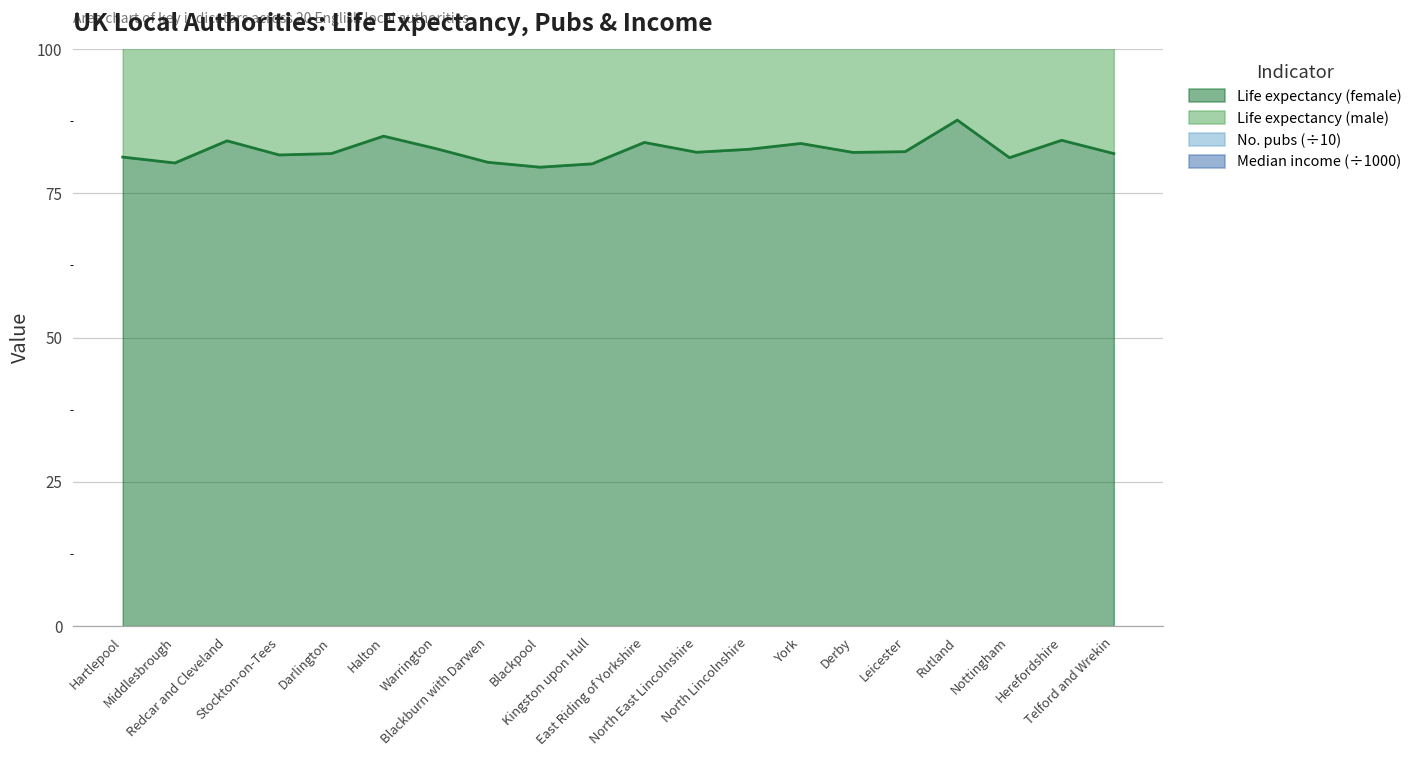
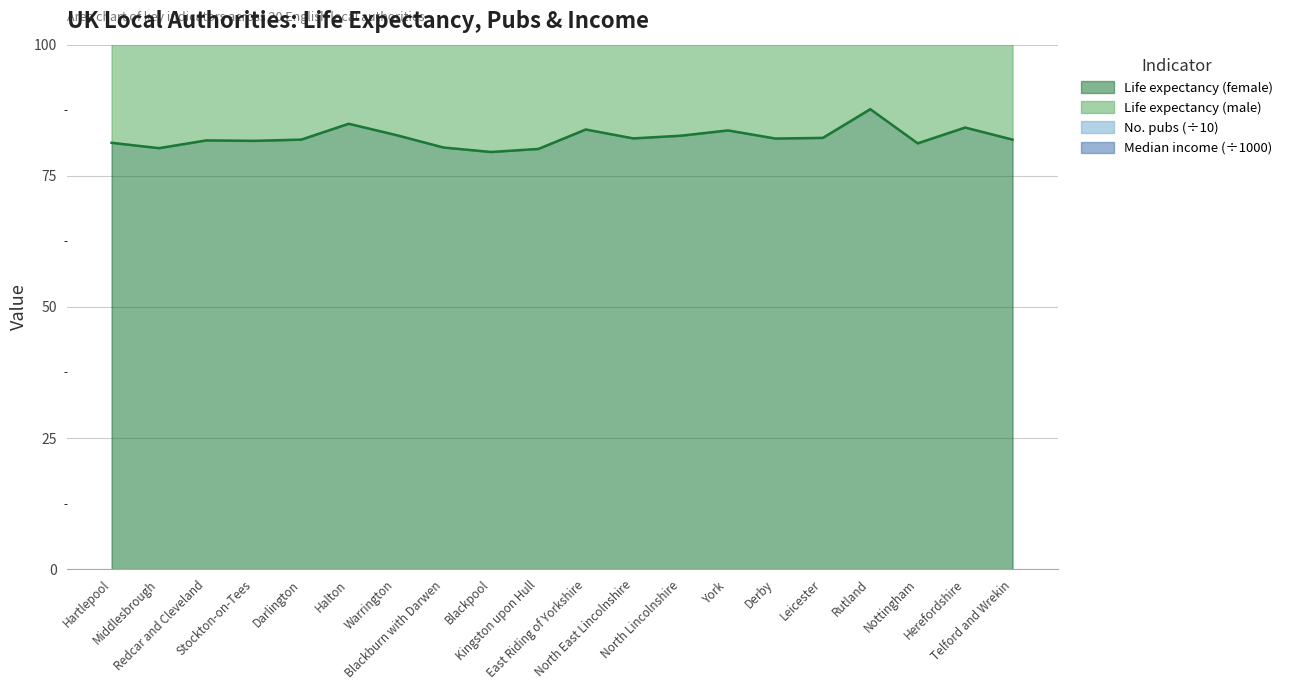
Life expectancy (female), Redcar and Cleveland: 84 -> 82
